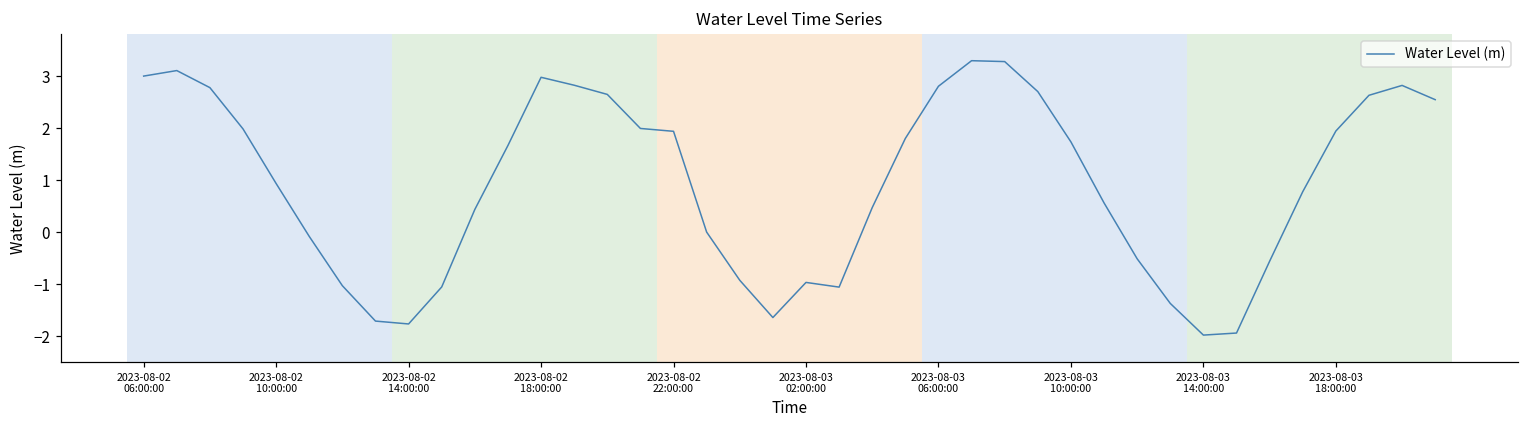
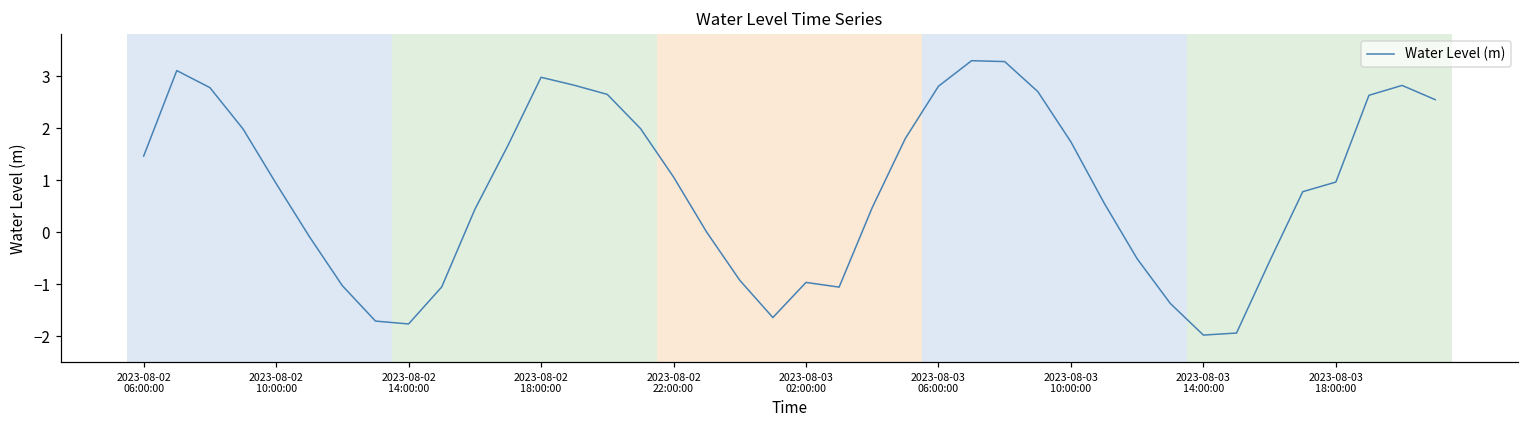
2023-08-02 06:00:00: 3.0 -> 1.5
2023-08-02 22:00:00: 1.9 -> 1.1
2023-08-03 18:00:00: 1.9 -> 1.0
